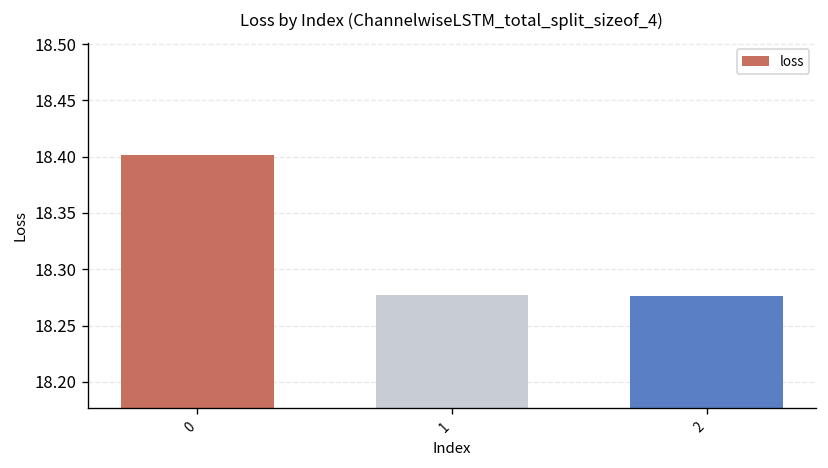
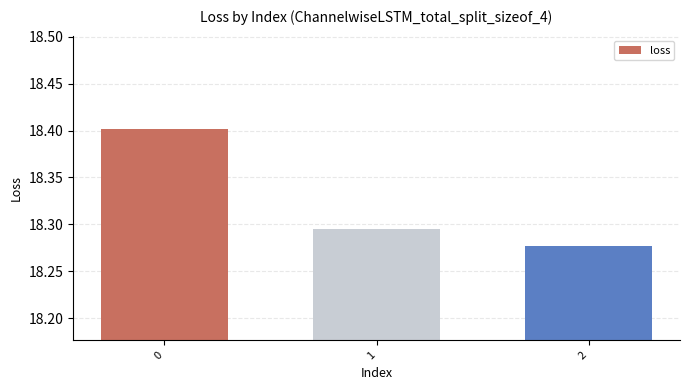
1: 18.28 -> 18.30
